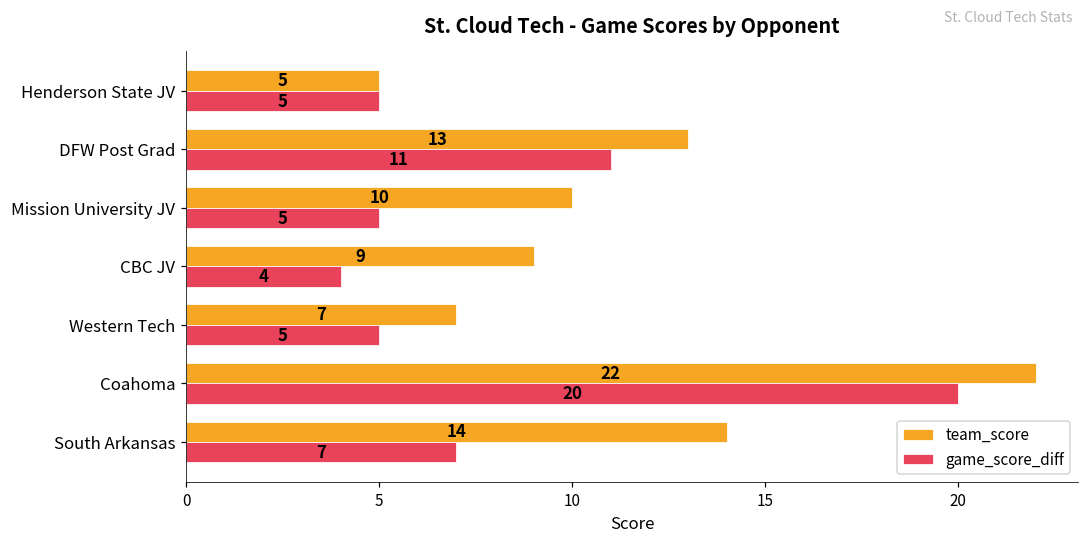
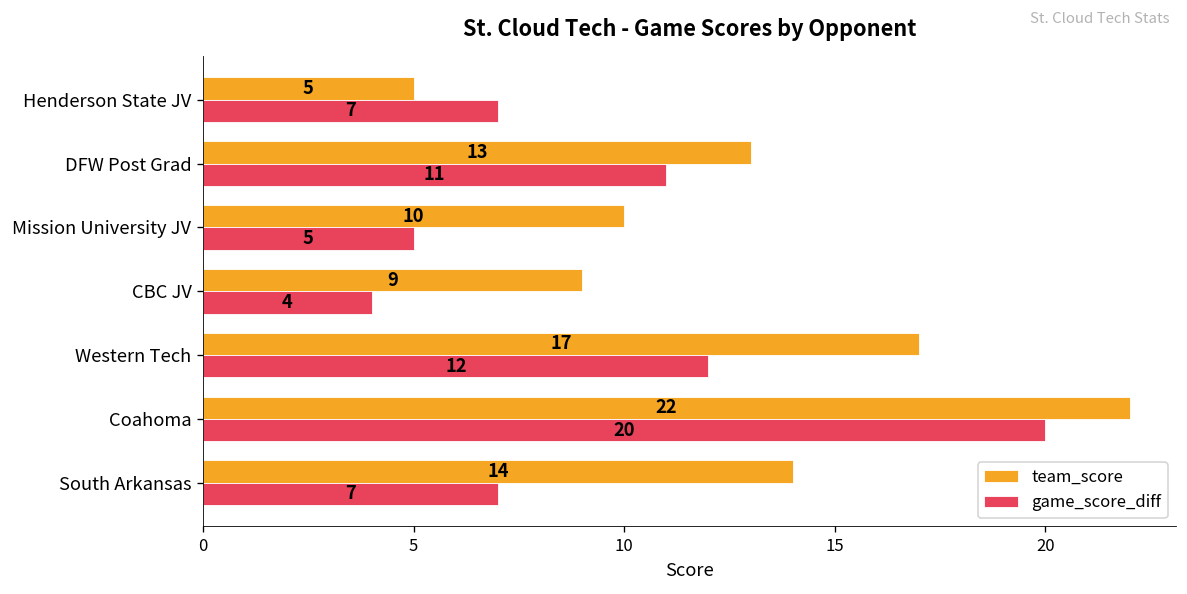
game_score_diff, Henderson State JV: 5 -> 7
team_score, Western Tech: 7 -> 17
game_score_diff, Western Tech: 5 -> 12
